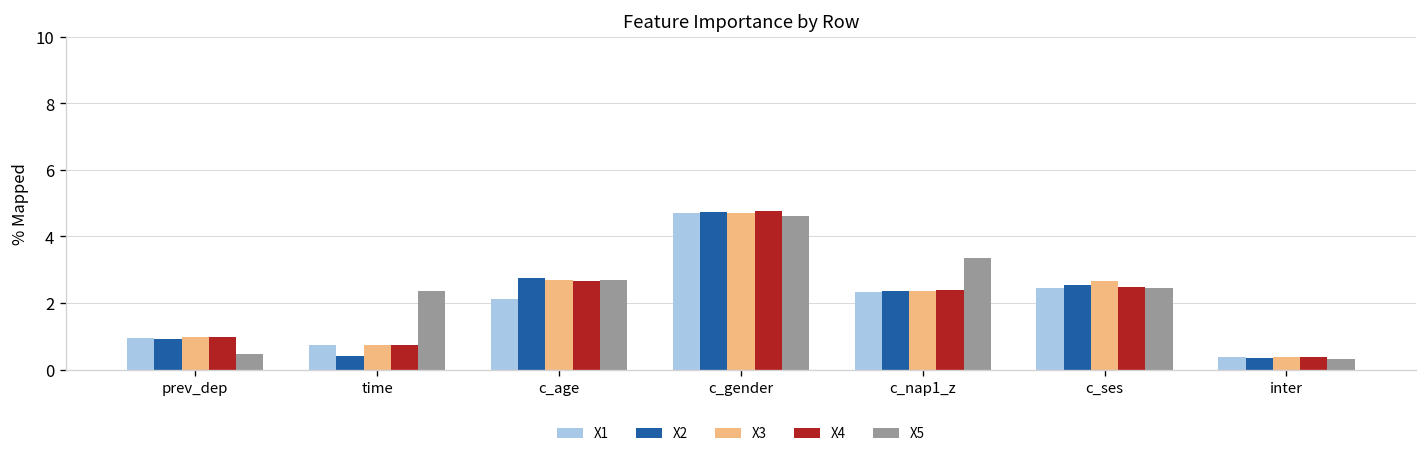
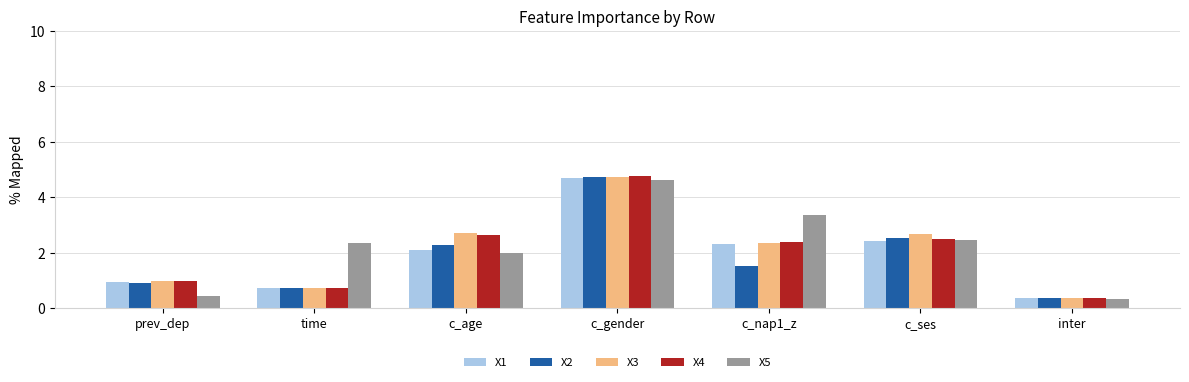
X2, time: 0.4 -> 0.7
X2, c_age: 2.7 -> 2.3
X5, c_age: 2.7 -> 2.0
X2, c_nap1_z: 2.4 -> 1.5
